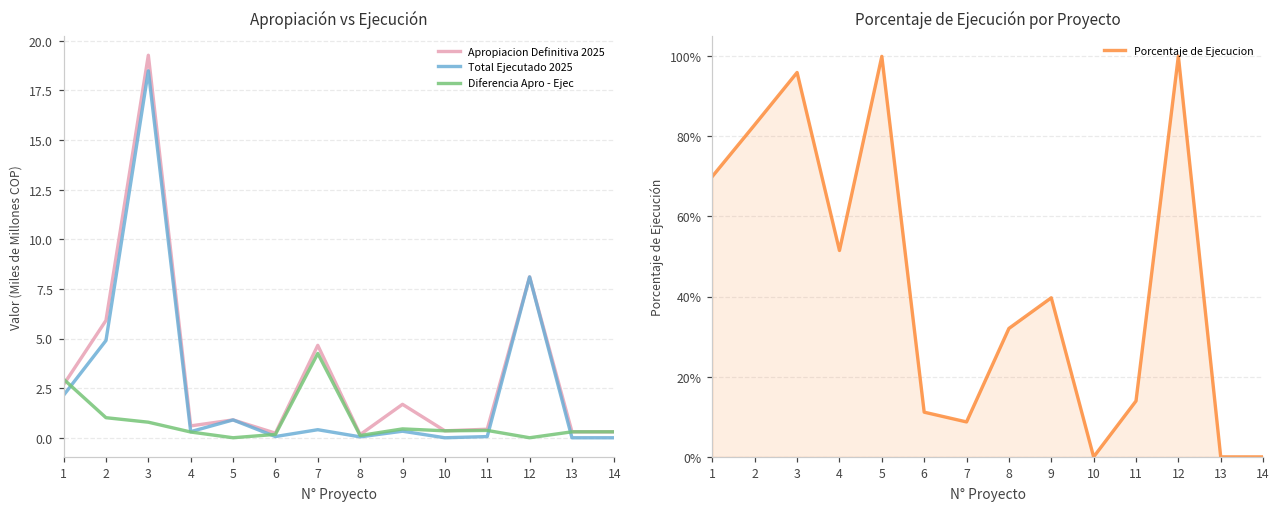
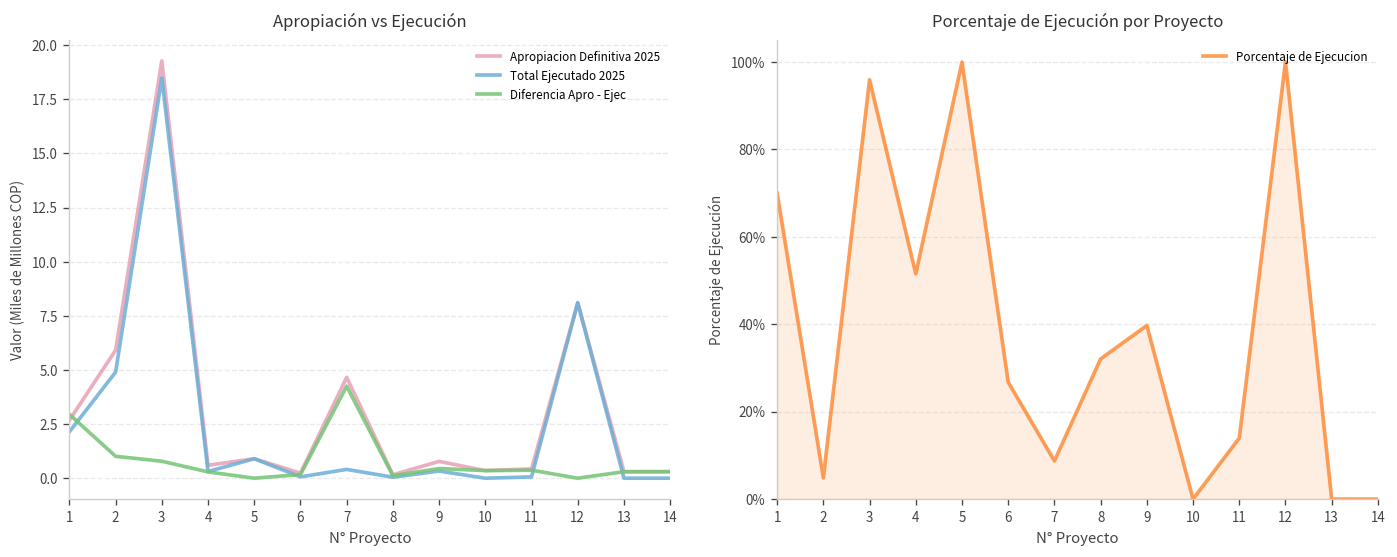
Apropiación vs Ejecución, Apropiacion Definitiva 2025, 9: 1.7 -> 0.8
Porcentaje de Ejecución por Proyecto, 2: 83% -> 5%
Porcentaje de Ejecución por Proyecto, 6: 11% -> 27%
